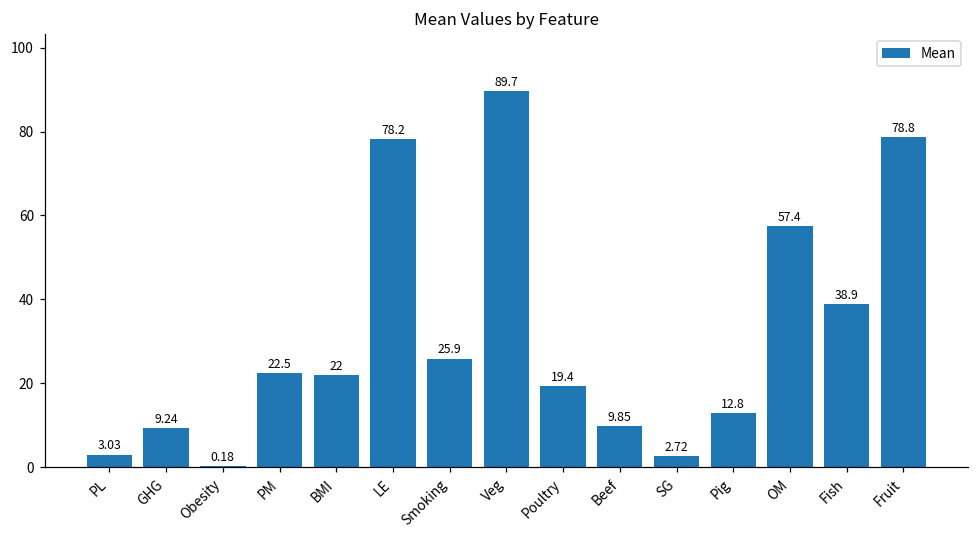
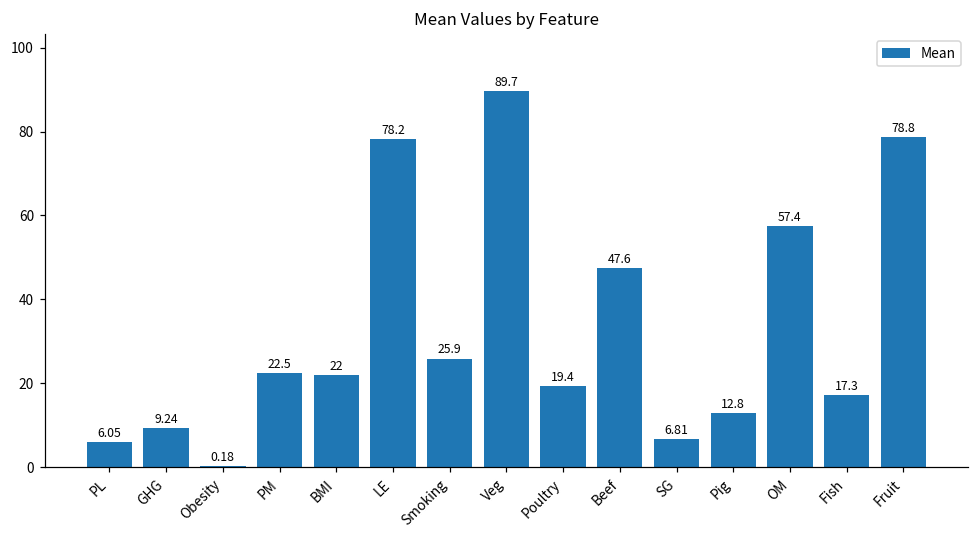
PL: 3.03 -> 6.05
Beef: 9.85 -> 47.6
SG: 2.72 -> 6.81
Fish: 38.9 -> 17.3
